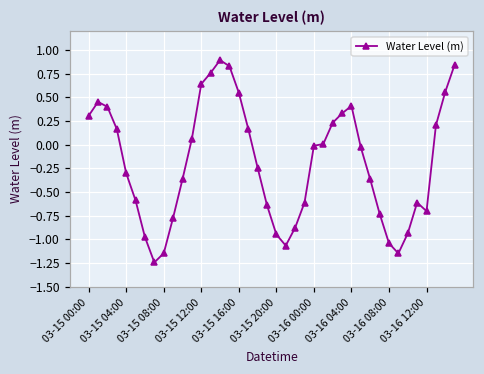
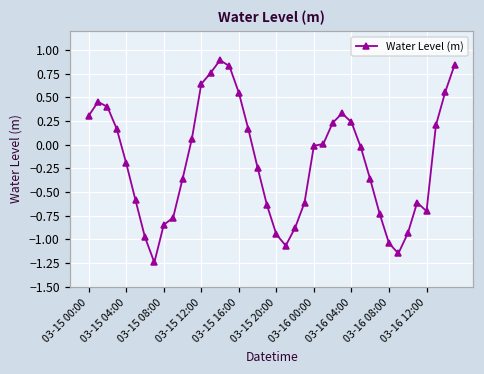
03-15 04:00: -0.3 -> -0.2
03-15 08:00: -1.1 -> -0.8
03-16 04:00: 0.4 -> 0.2
